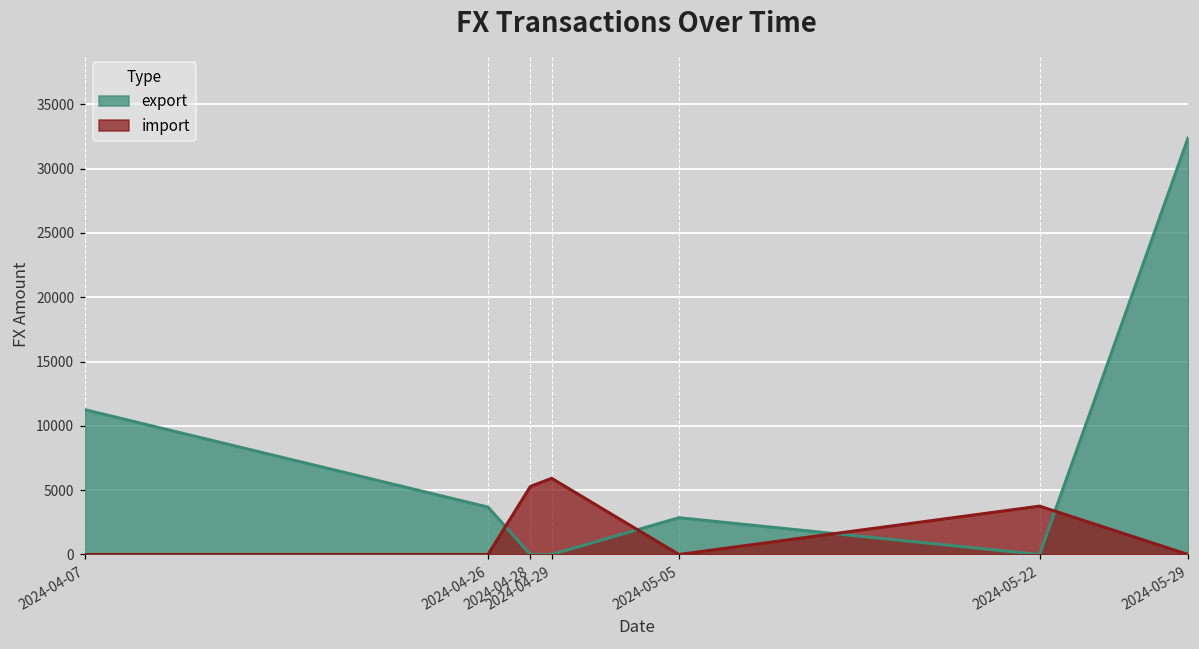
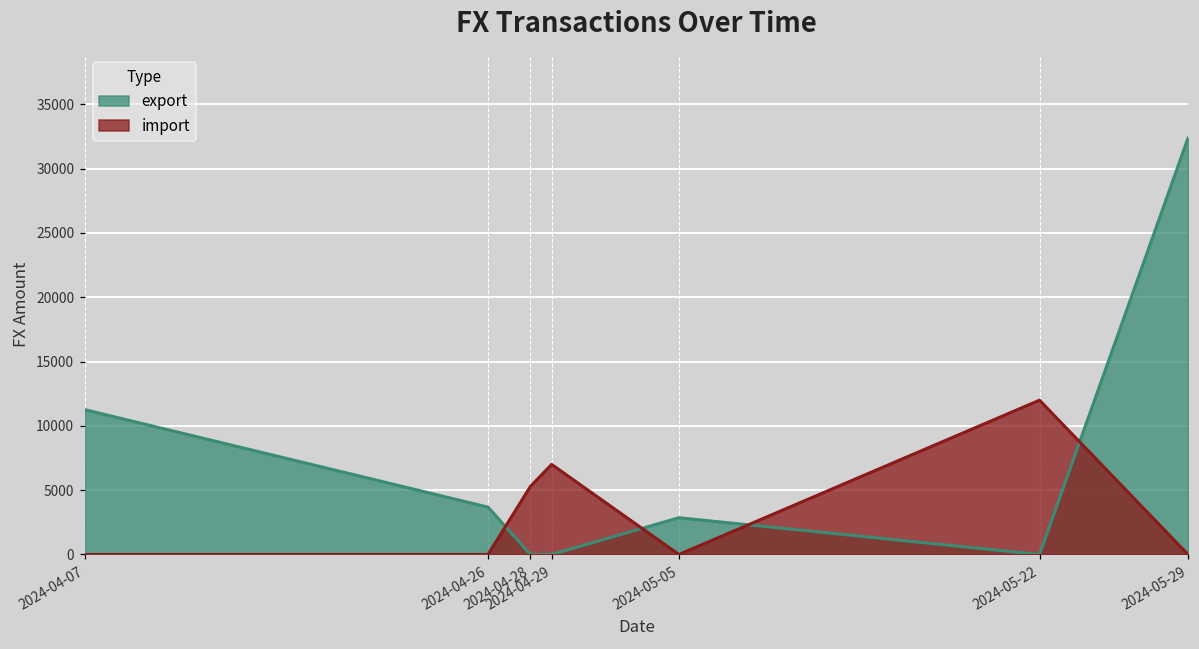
import, 2024-04-29: 5900 -> 7000
import, 2024-05-22: 3800 -> 12000
